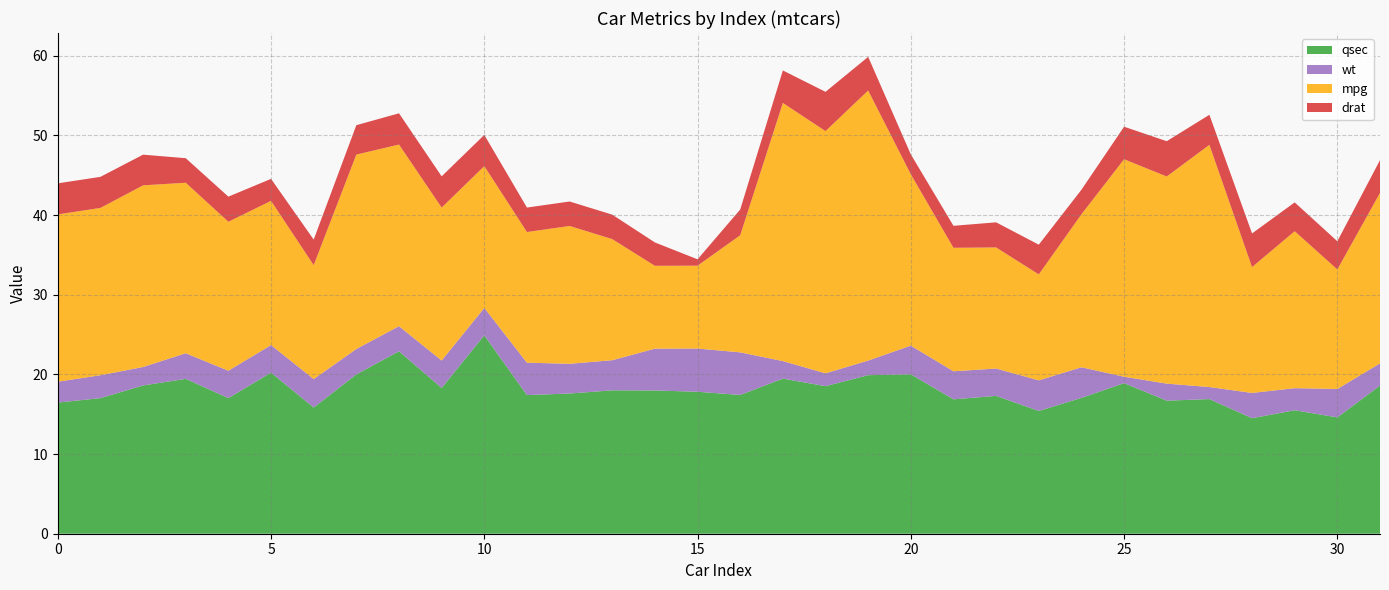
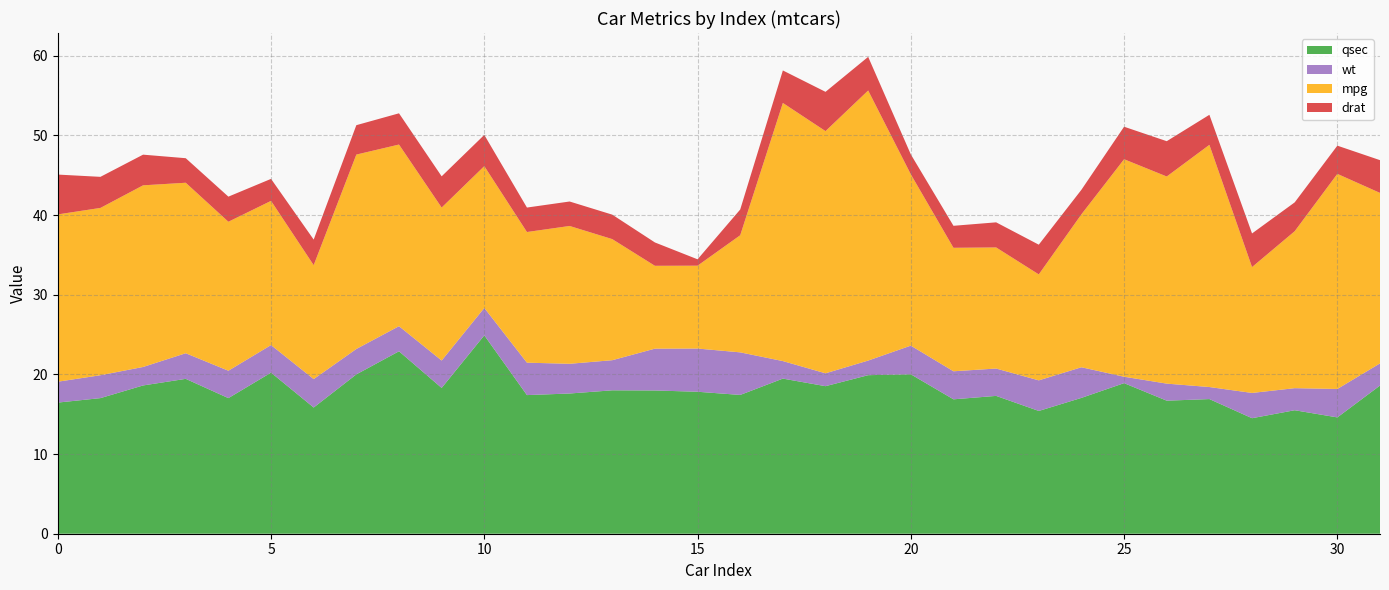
drat, 0: 4 -> 5
mpg, 30: 15 -> 27
